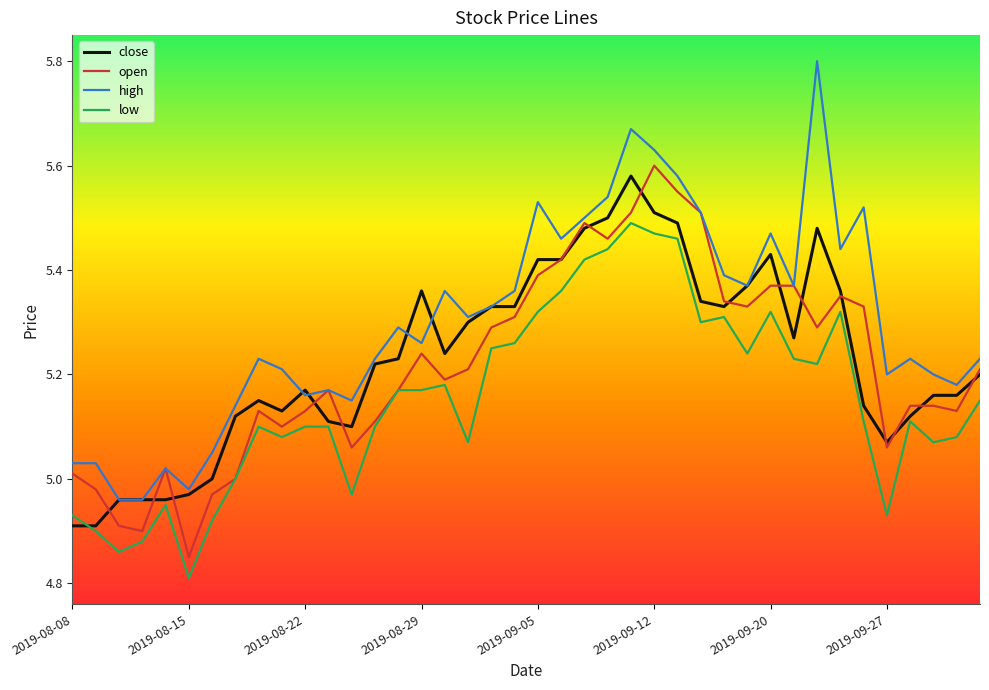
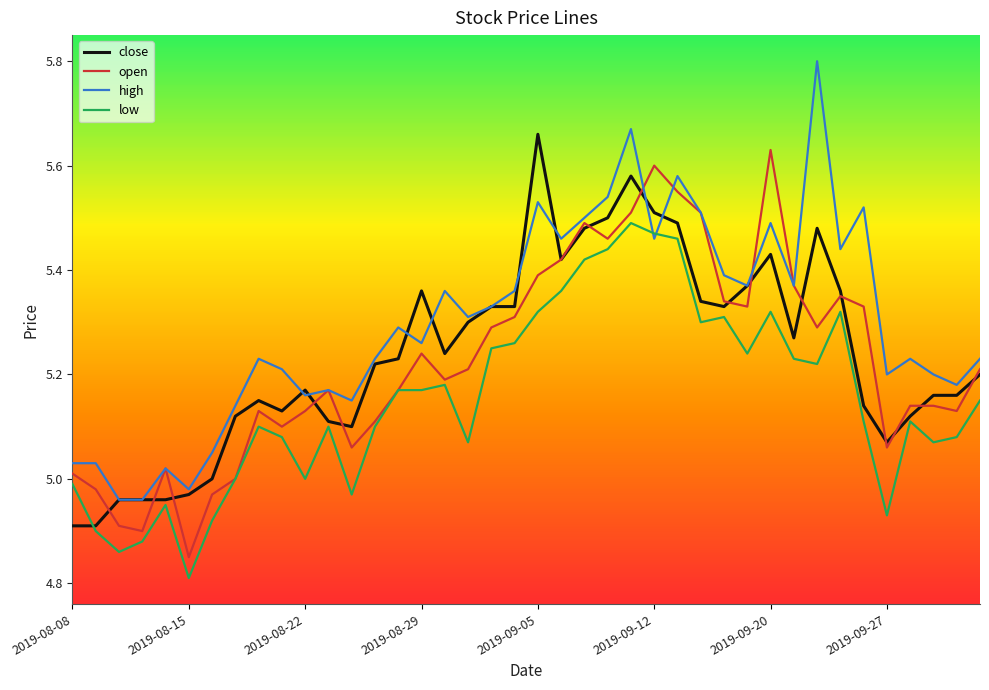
low, 2019-08-08: 4.93 -> 4.99
low, 2019-08-22: 5.1 -> 5.0
close, 2019-09-05: 5.42 -> 5.66
high, 2019-09-12: 5.63 -> 5.46
open, 2019-09-20: 5.37 -> 5.63
high, 2019-09-20: 5.47 -> 5.49
